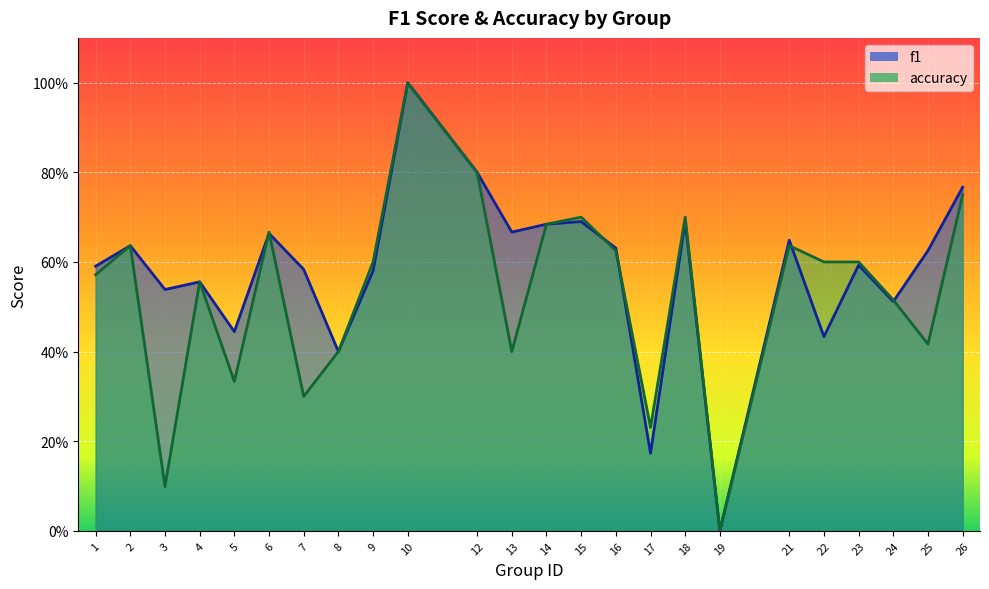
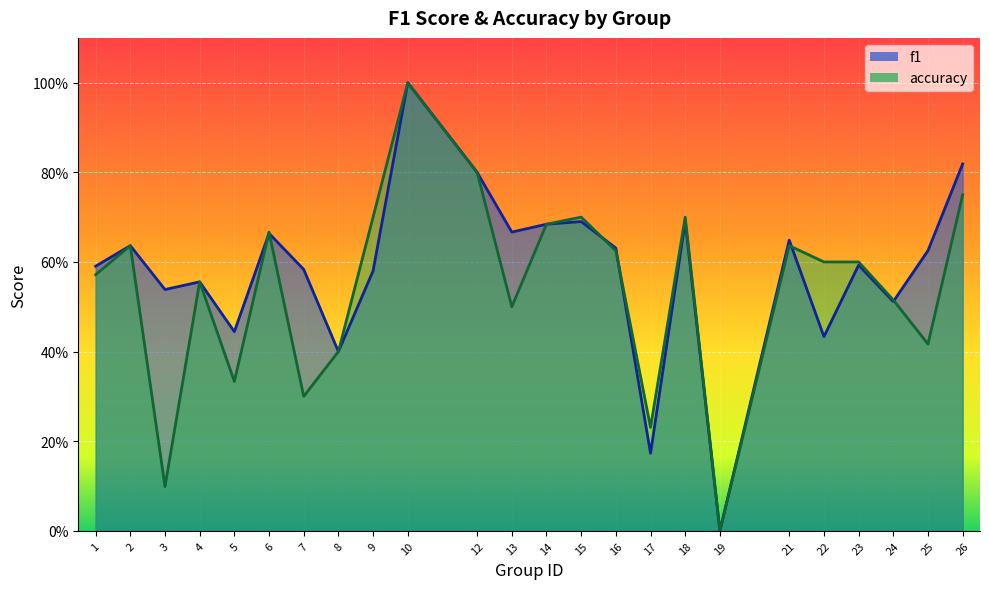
accuracy, 9: 60% -> 70%
accuracy, 13: 40% -> 50%
f1, 26: 77% -> 82%
